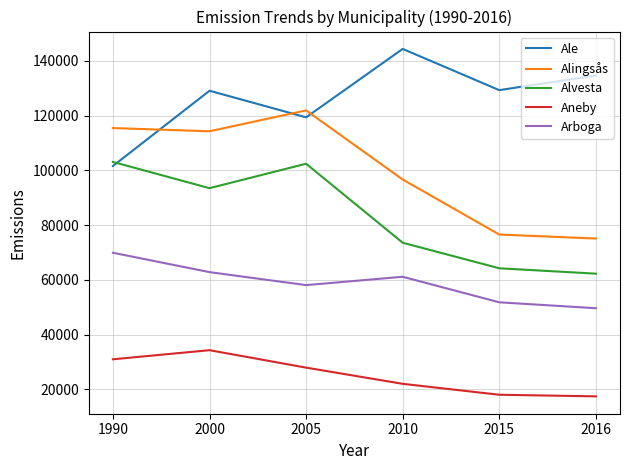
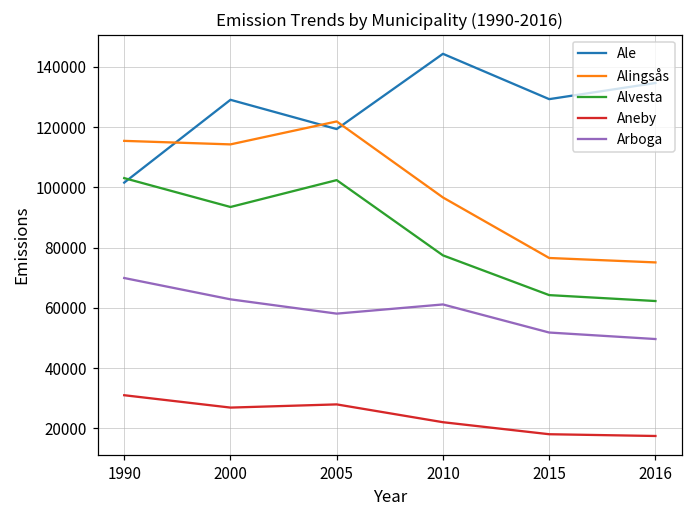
Aneby, 2000: 34000 -> 27000
Alvesta, 2010: 74000 -> 77000
